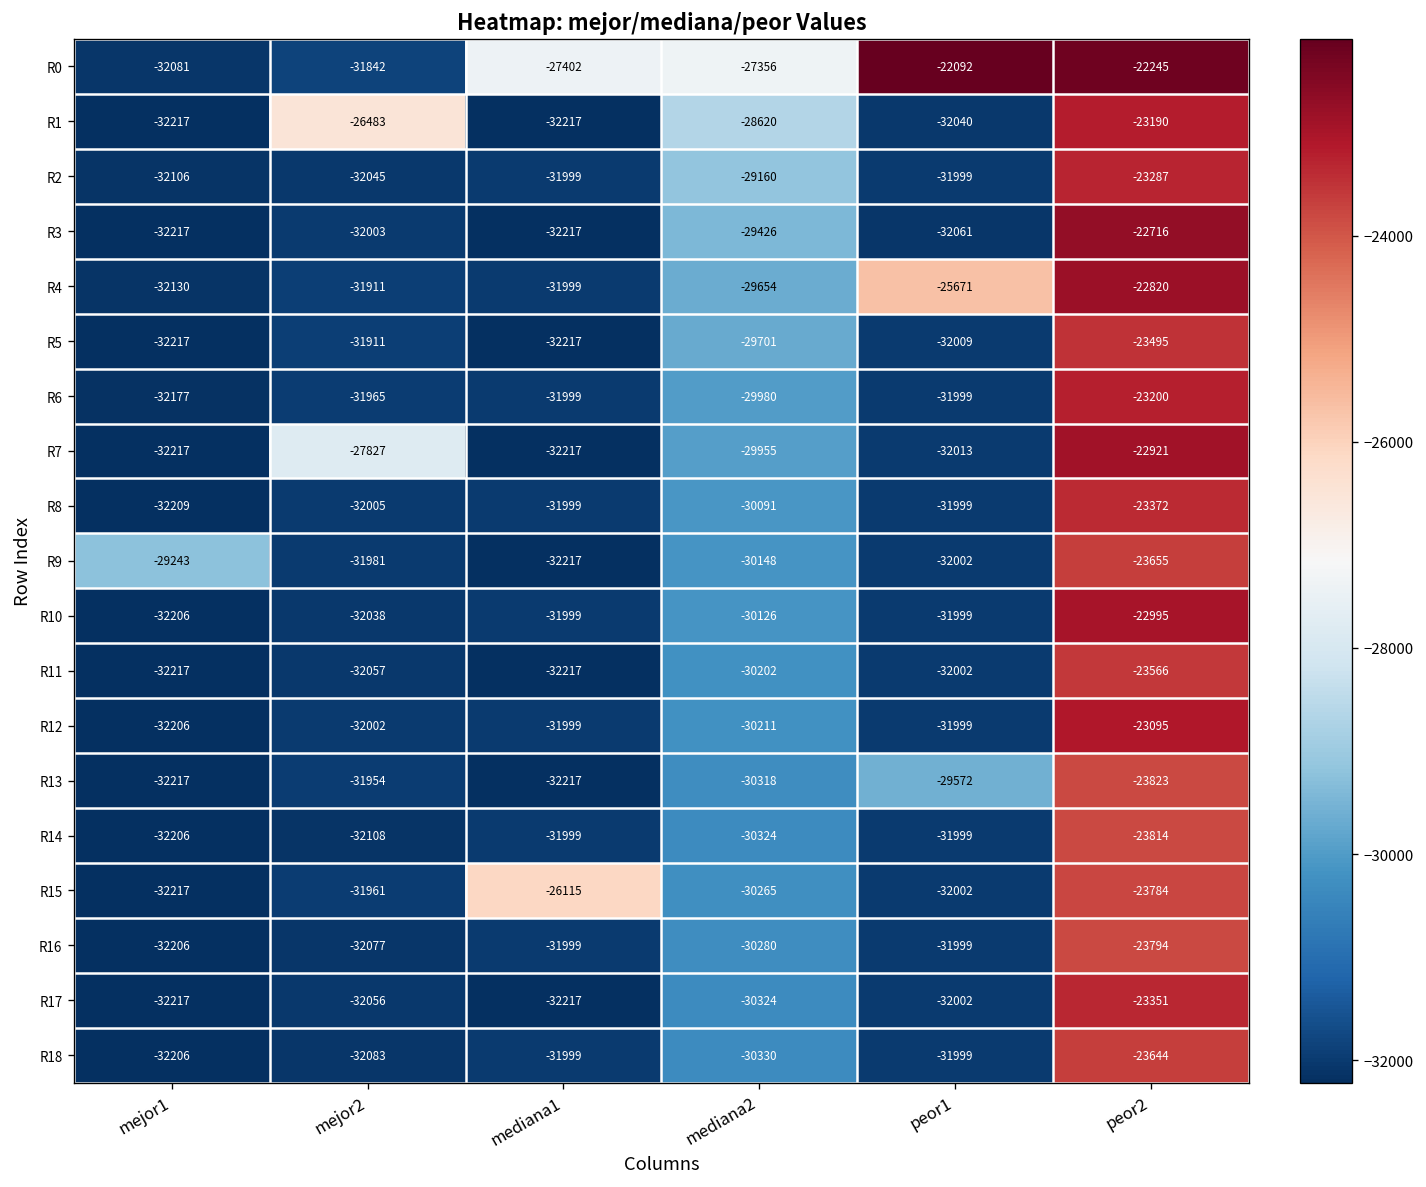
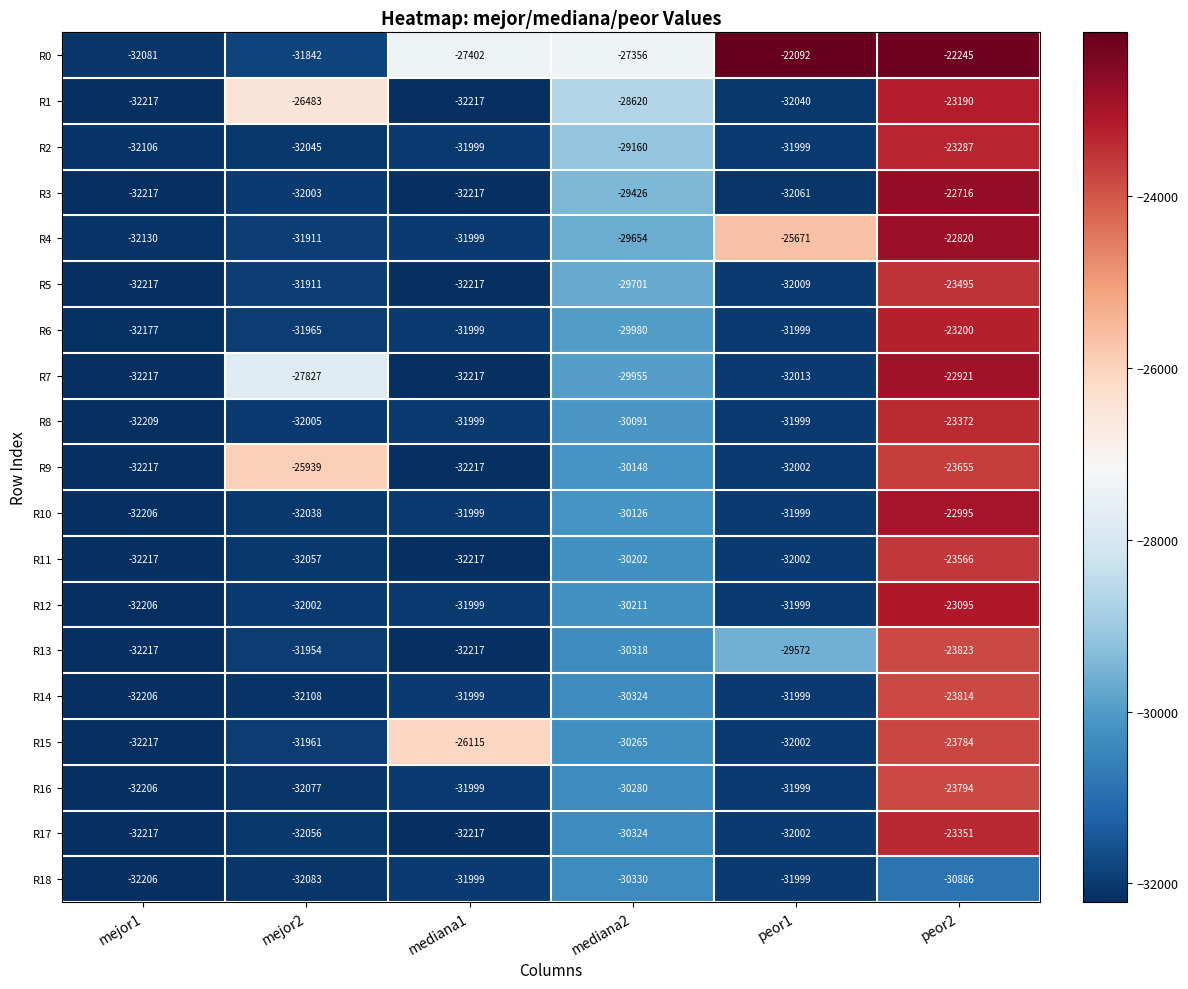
R9, mejor1: -29243 -> -32217
R9, mejor2: -31981 -> -25939
R18, peor2: -23644 -> -30886
